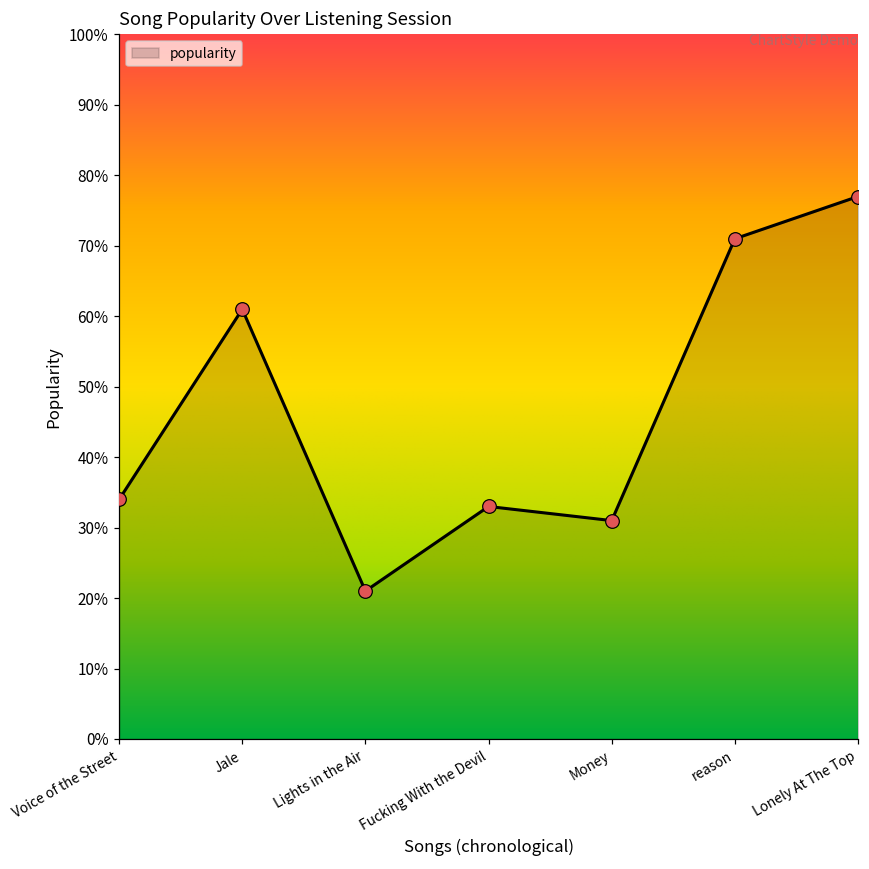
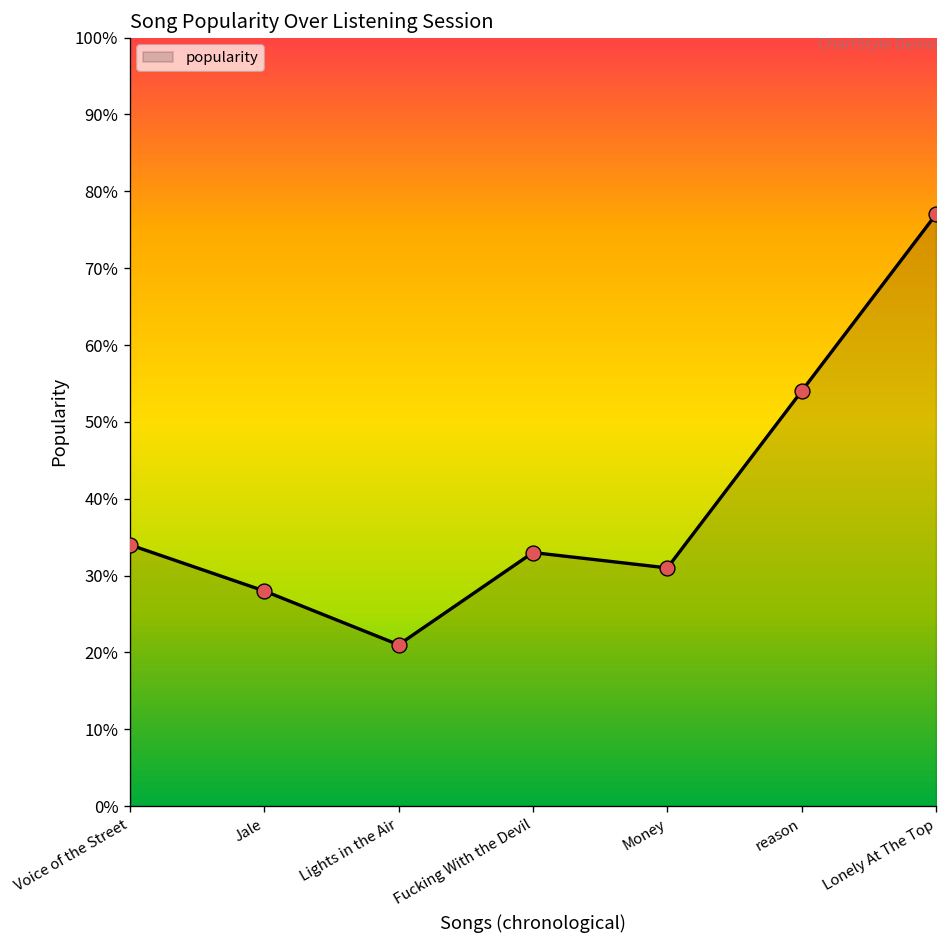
Jale: 61% -> 28%
reason: 71% -> 54%
